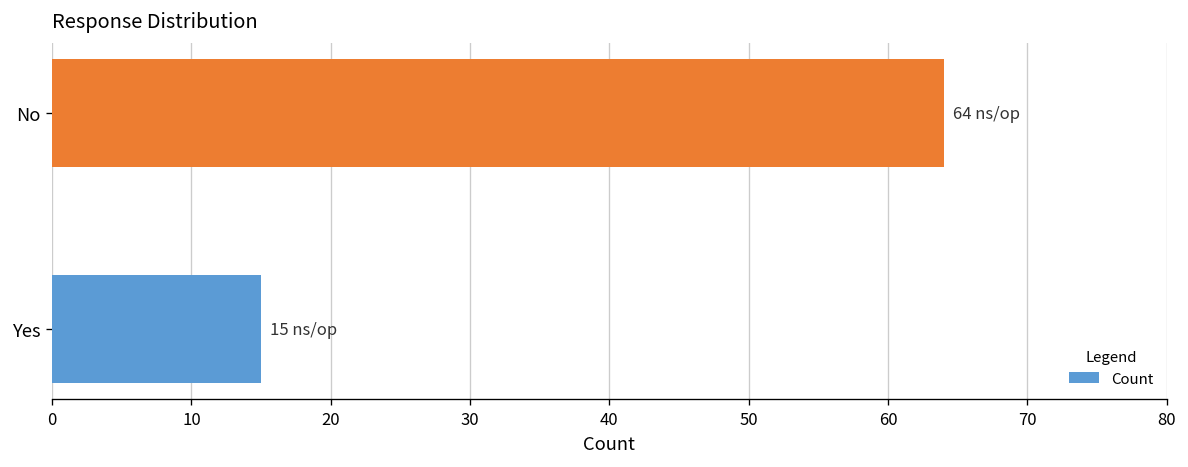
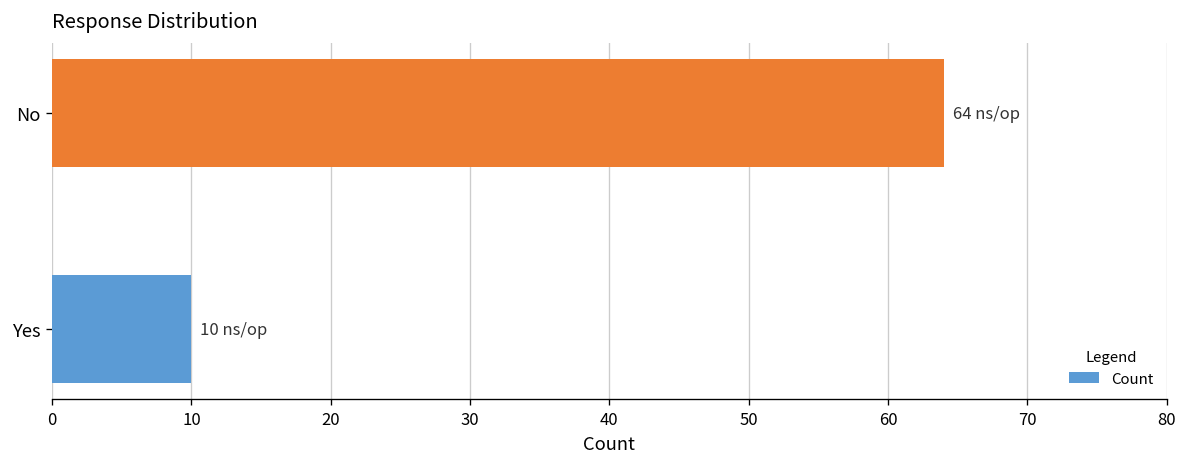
Yes: 15 -> 10
